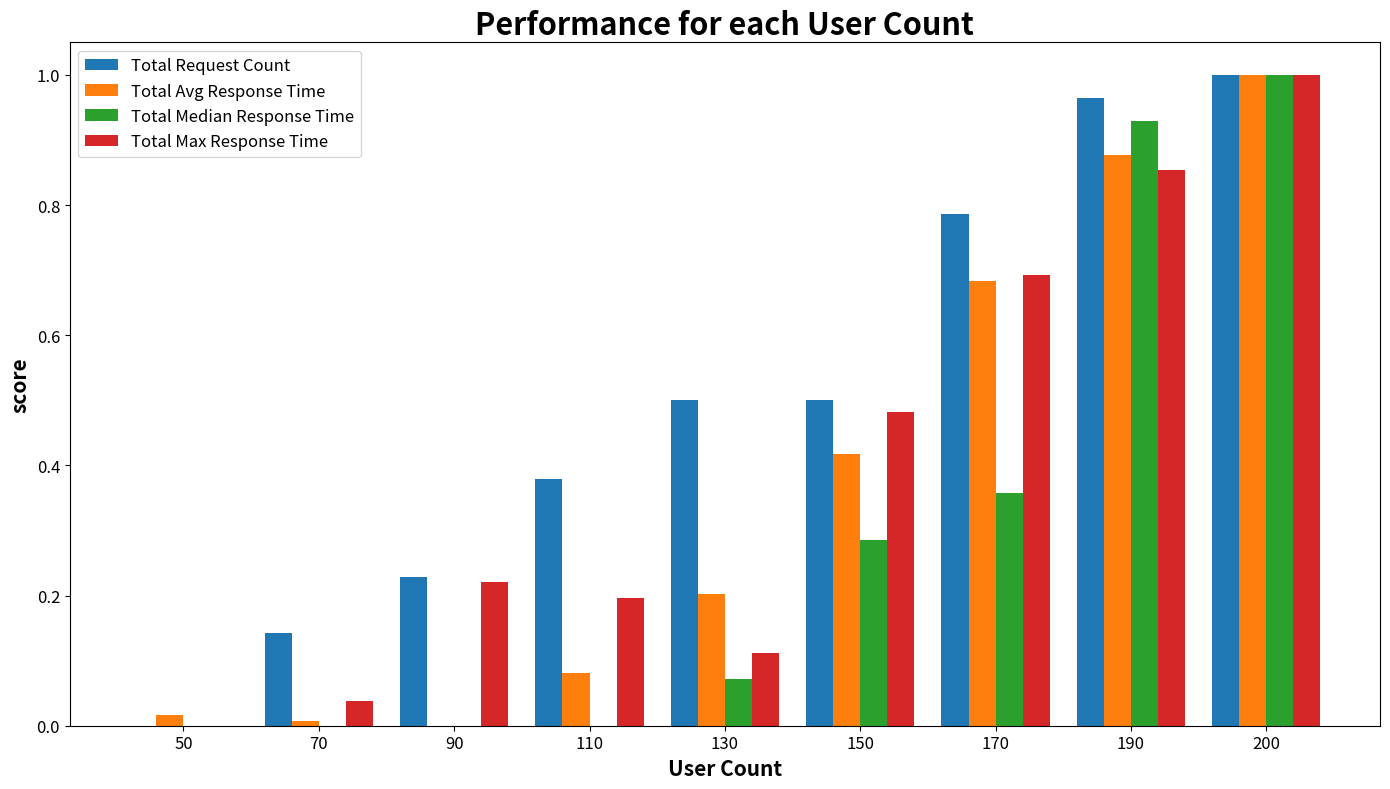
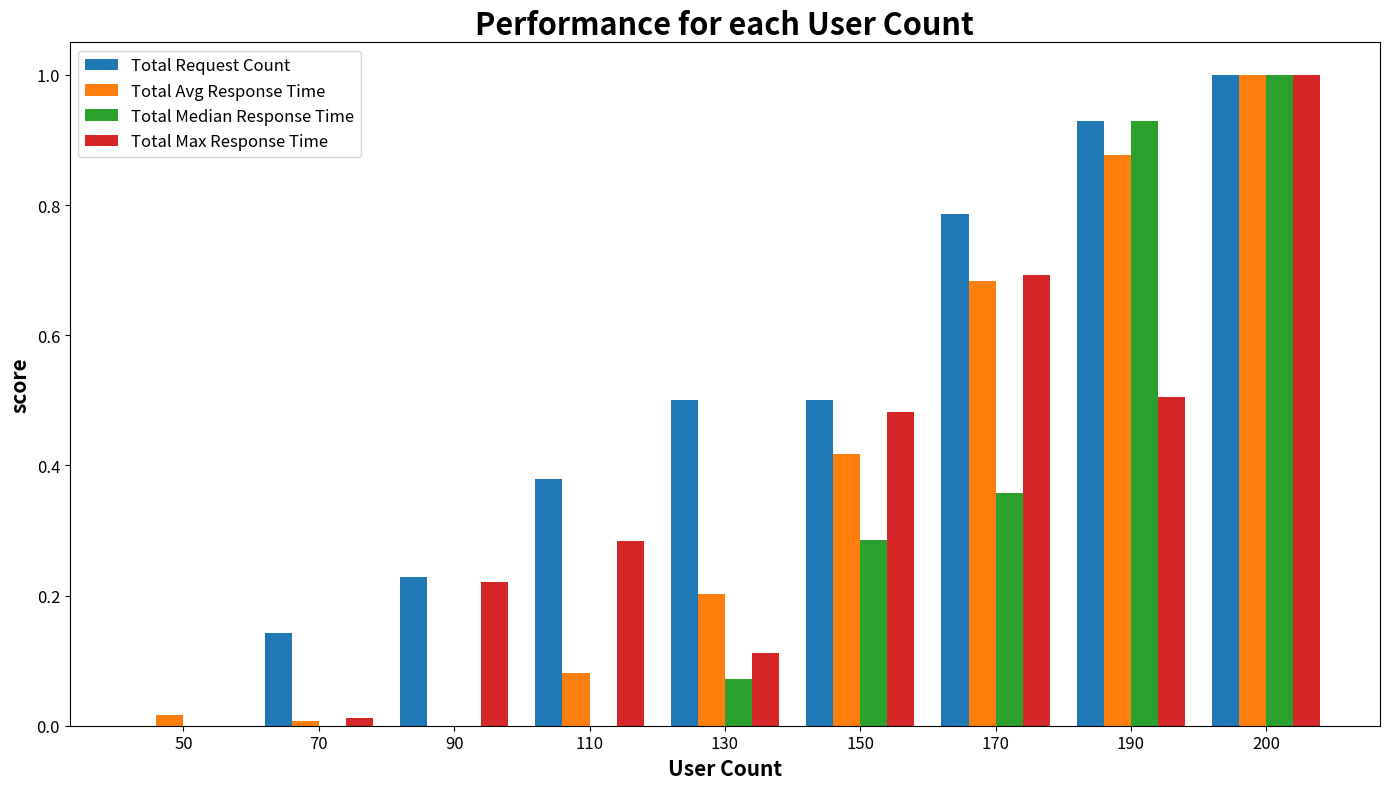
Total Max Response Time, 70: 0.04 -> 0.01
Total Max Response Time, 110: 0.20 -> 0.28
Total Request Count, 190: 0.96 -> 0.93
Total Max Response Time, 190: 0.85 -> 0.51
